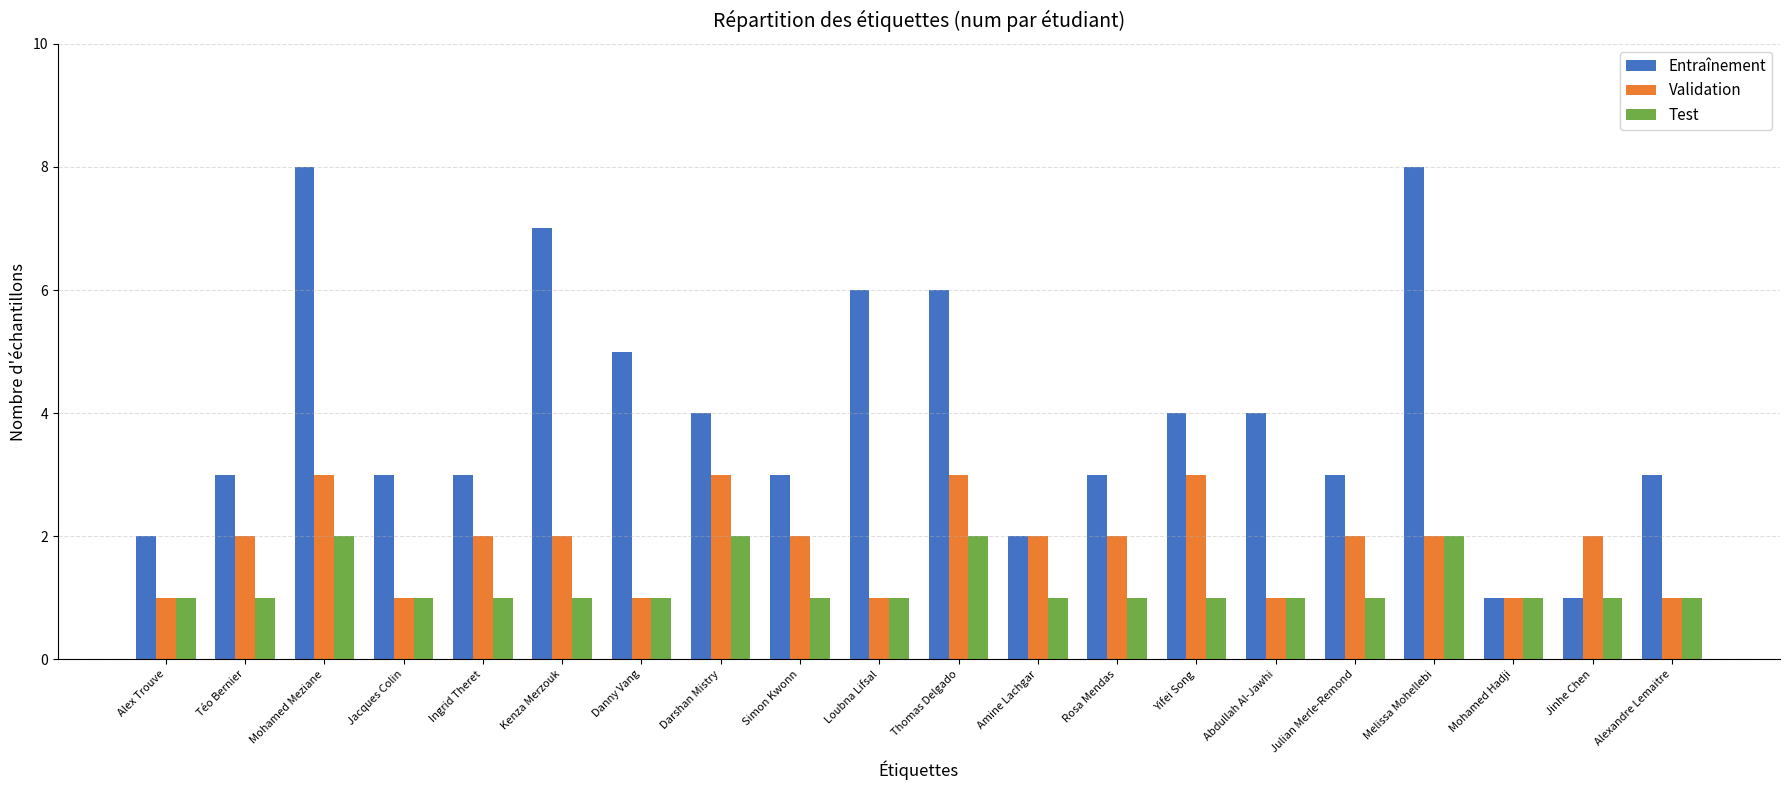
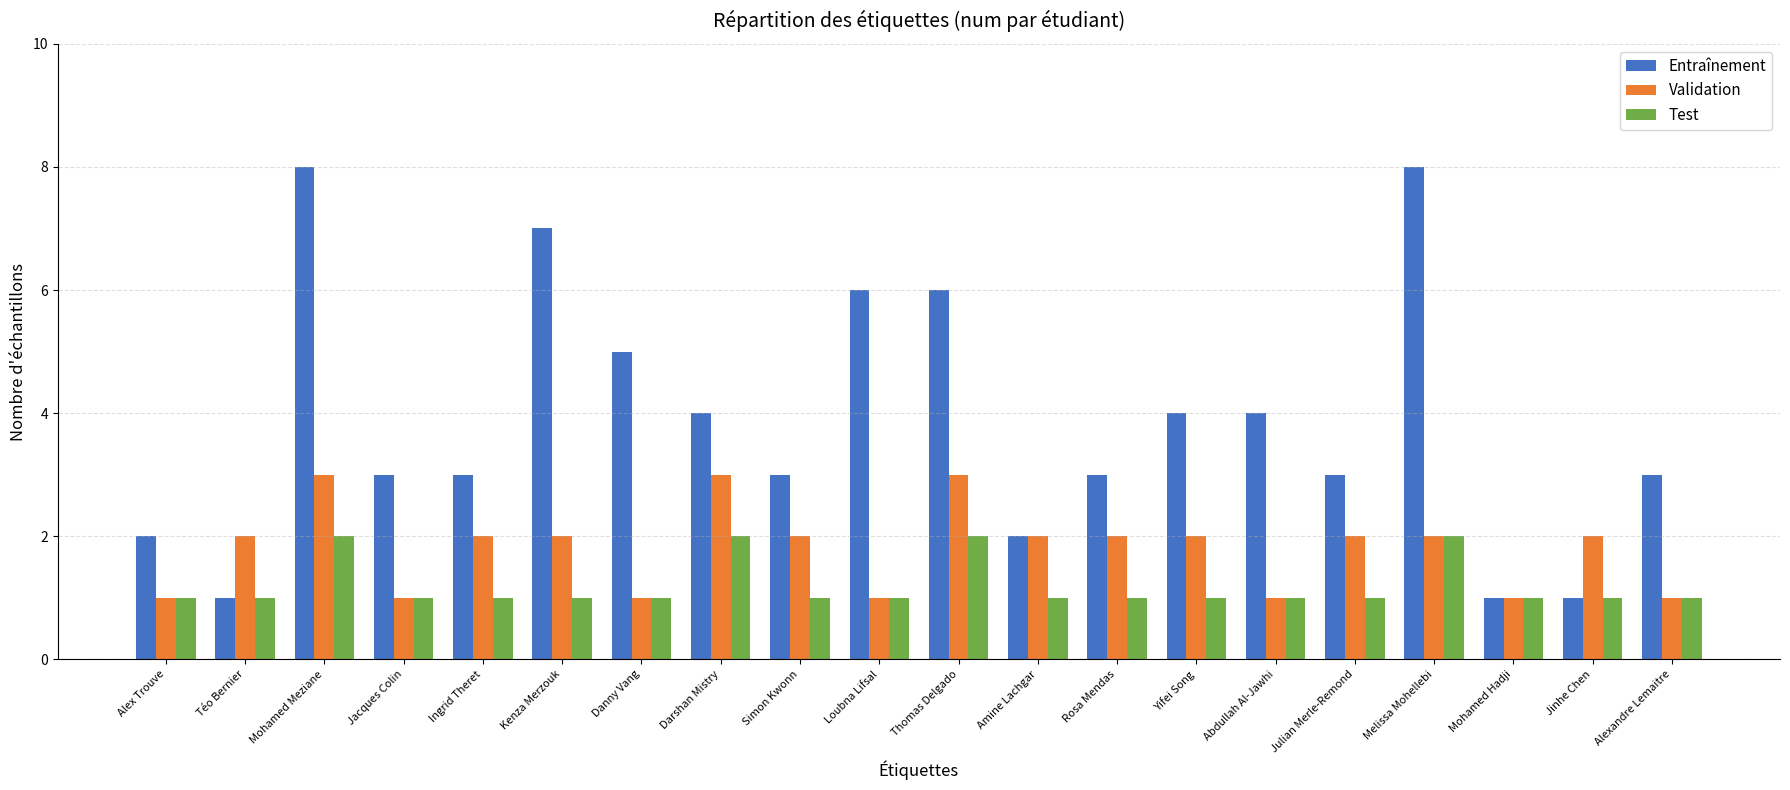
Entraînement, Téo Bernier: 3 -> 1
Validation, Yifei Song: 3 -> 2
